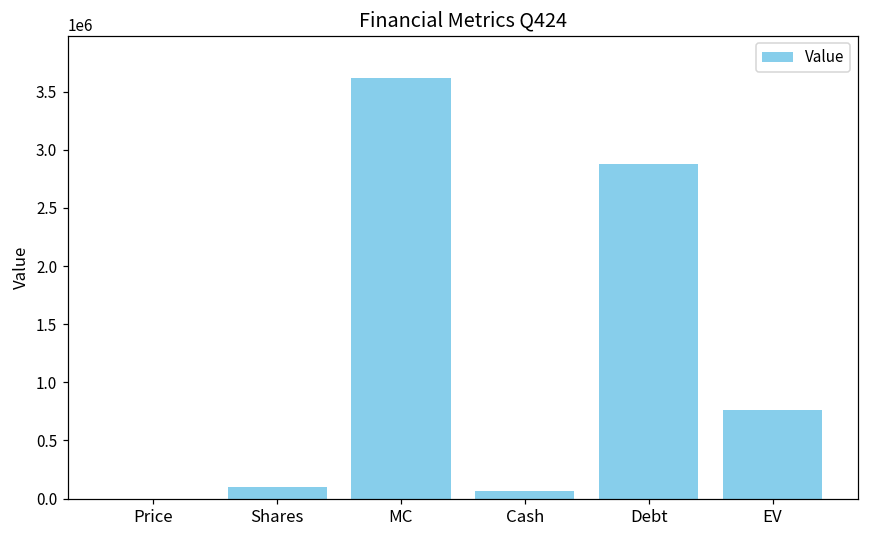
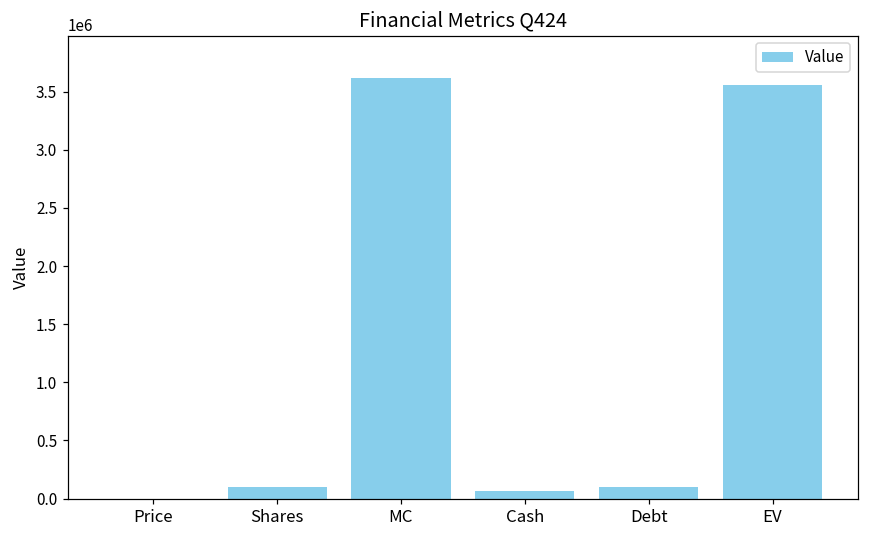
Debt: 2880000 -> 100000
EV: 760000 -> 3560000
